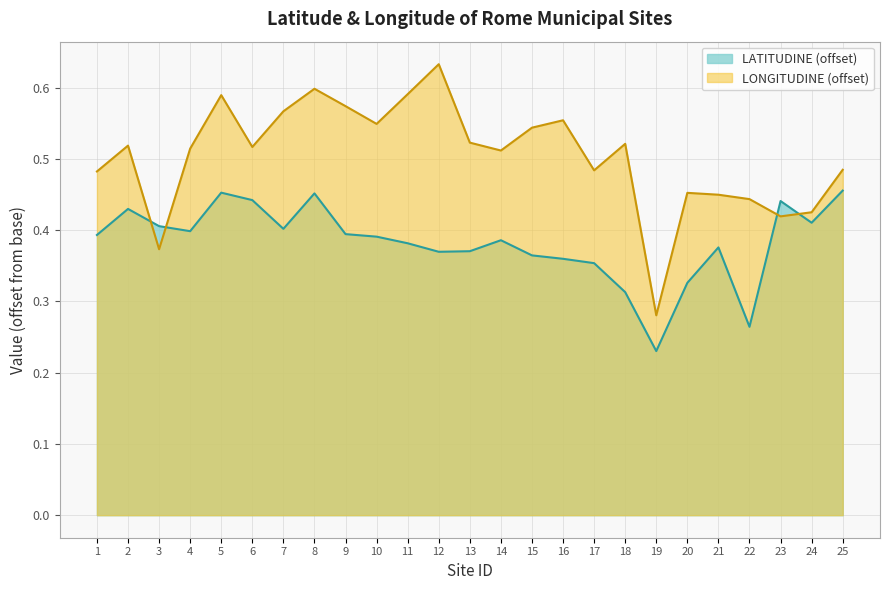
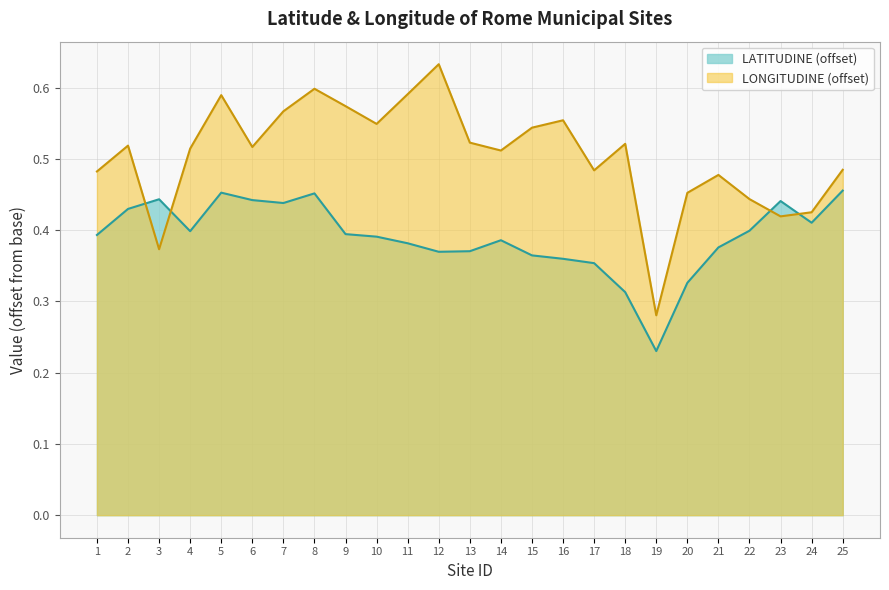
LATITUDINE (offset), 3: 0.41 -> 0.44
LATITUDINE (offset), 7: 0.40 -> 0.44
LONGITUDINE (offset), 21: 0.45 -> 0.48
LATITUDINE (offset), 22: 0.26 -> 0.40
